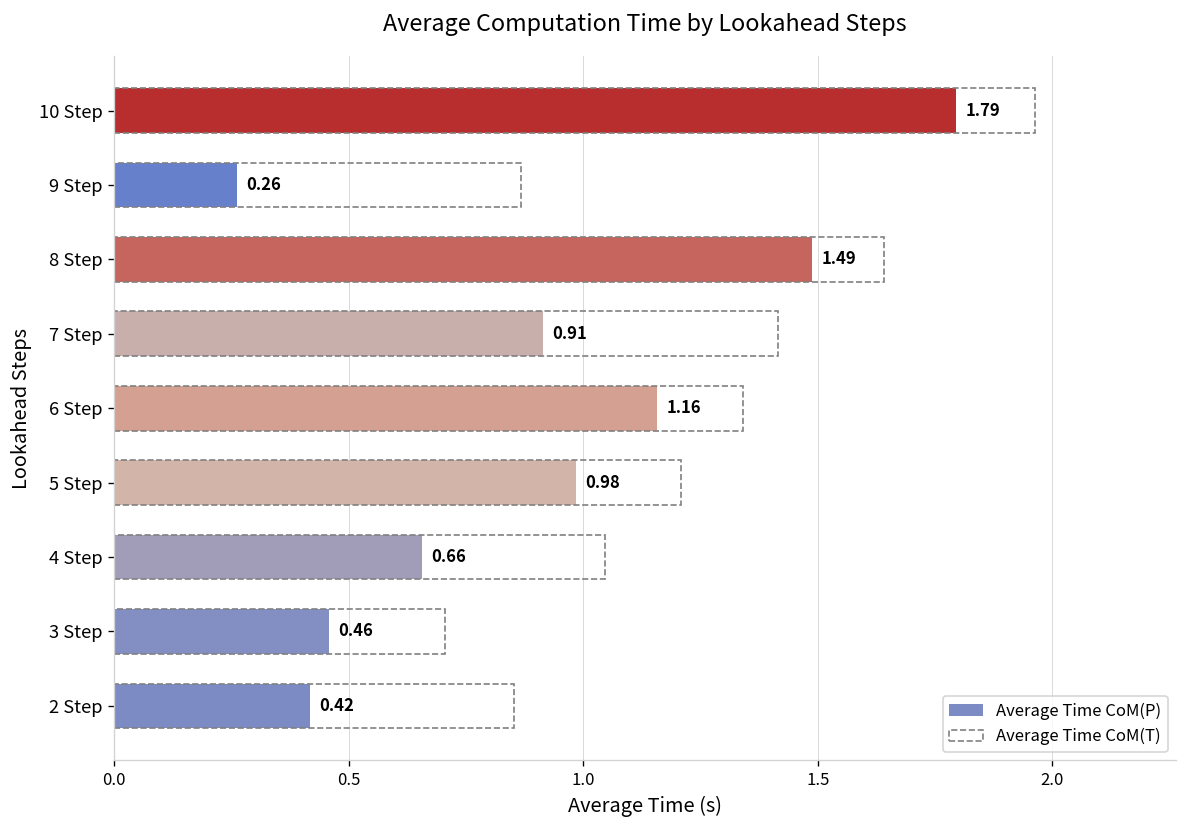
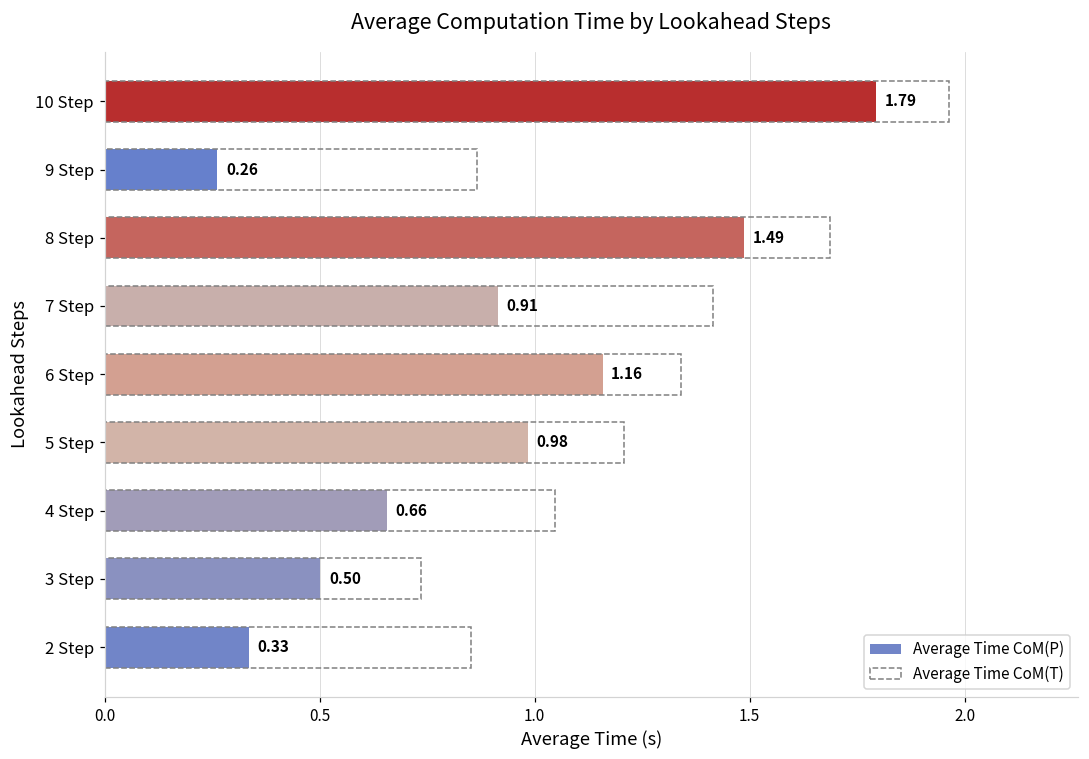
Average Time CoM(T), 8 Step: 1.64 -> 1.69
Average Time CoM(P), 3 Step: 0.46 -> 0.50
Average Time CoM(T), 3 Step: 0.71 -> 0.73
Average Time CoM(P), 2 Step: 0.42 -> 0.33
